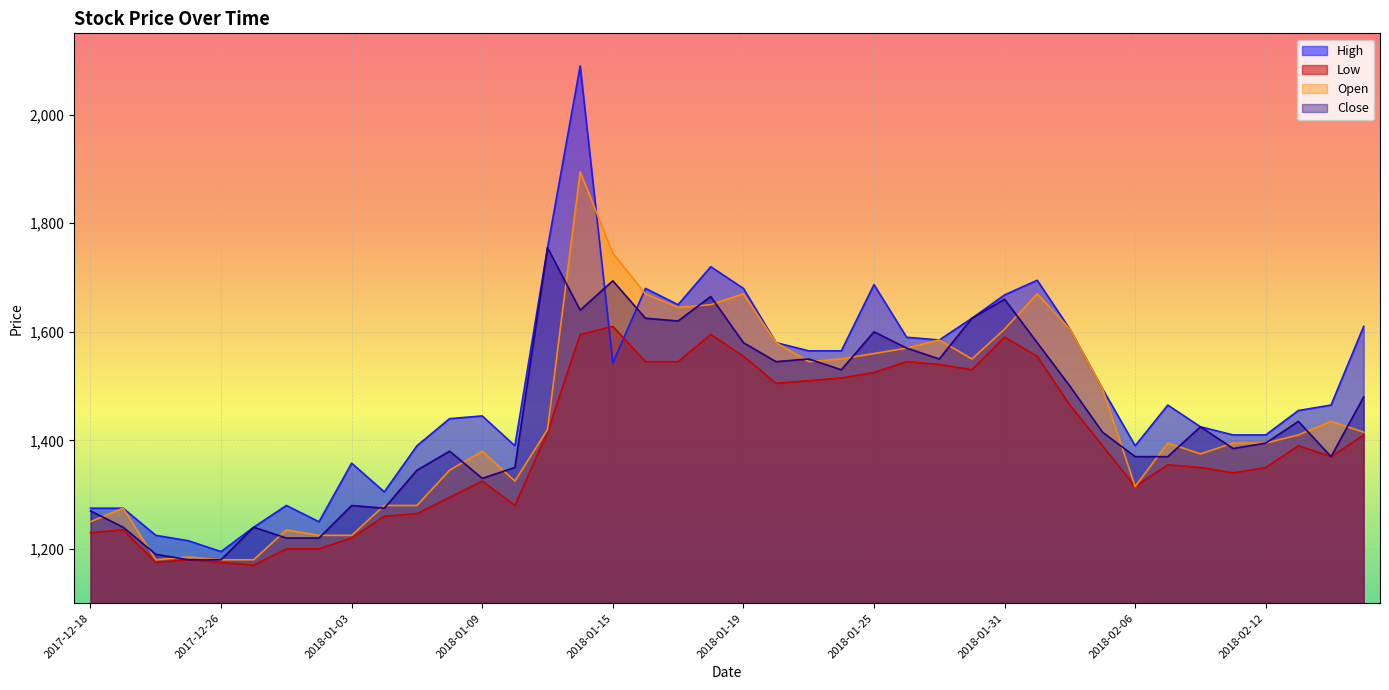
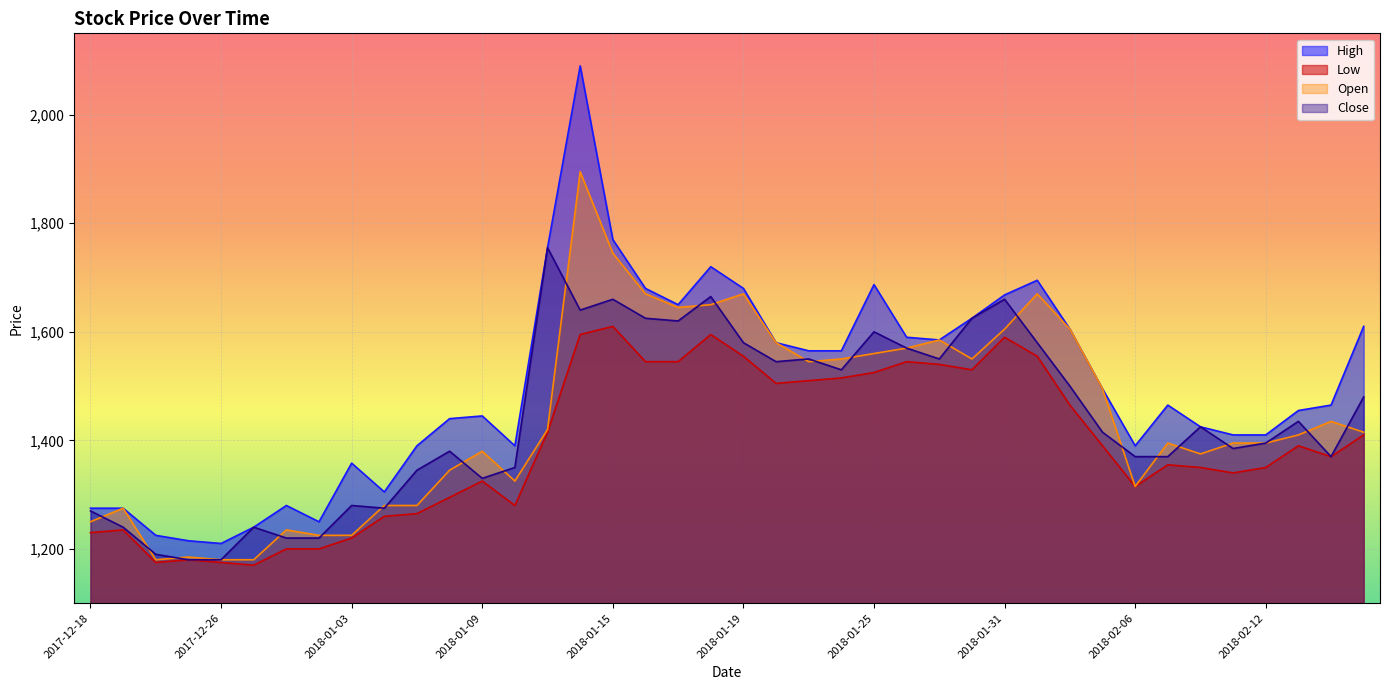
High, 2017-12-26: 1,200 -> 1,210
High, 2018-01-15: 1,540 -> 1,770
Close, 2018-01-15: 1,690 -> 1,660
